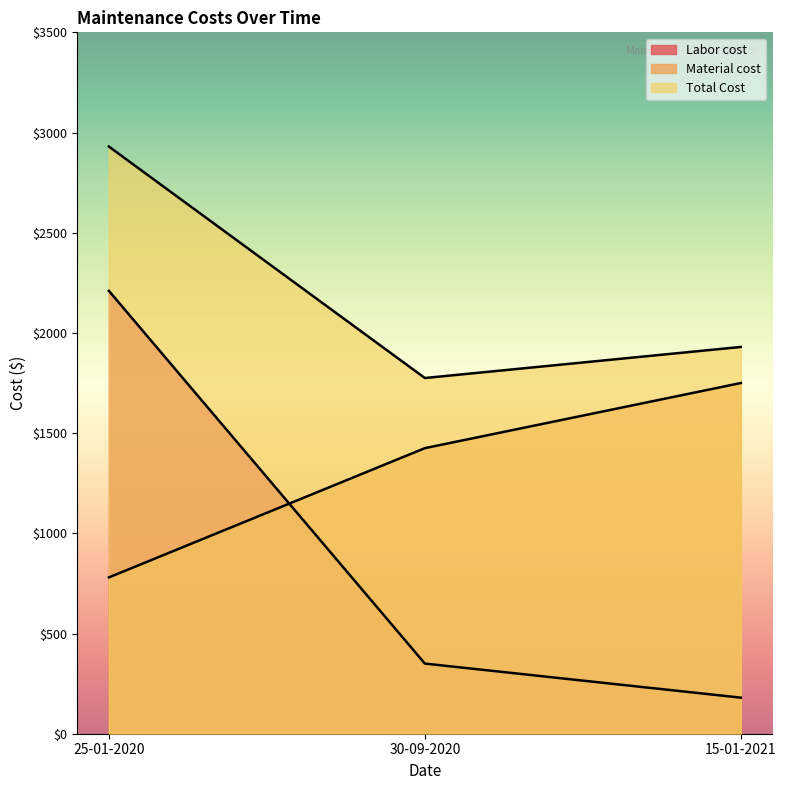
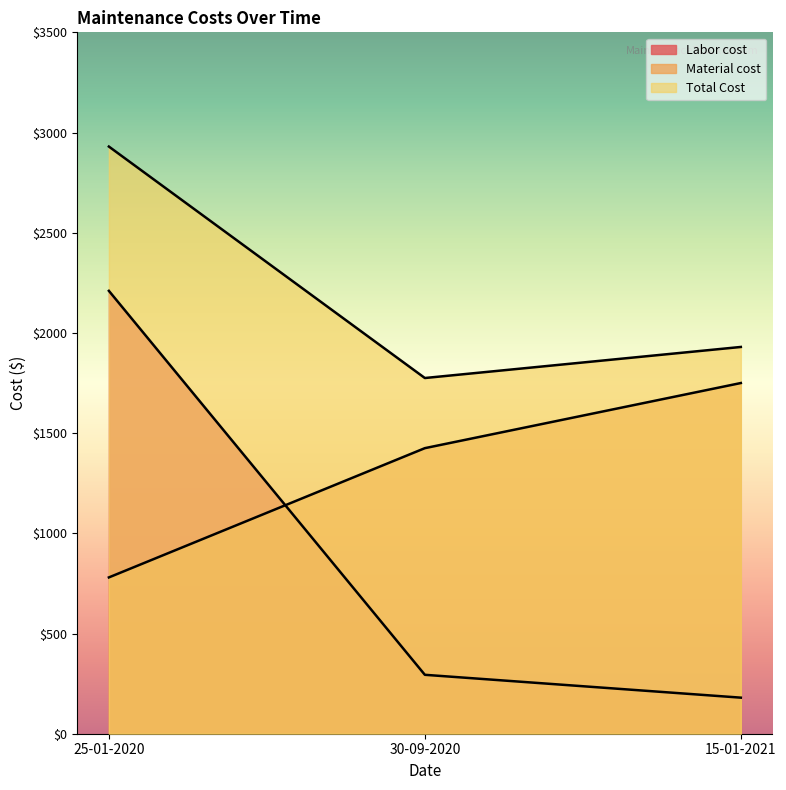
Labor cost, 30-09-2020: $350 -> $290
